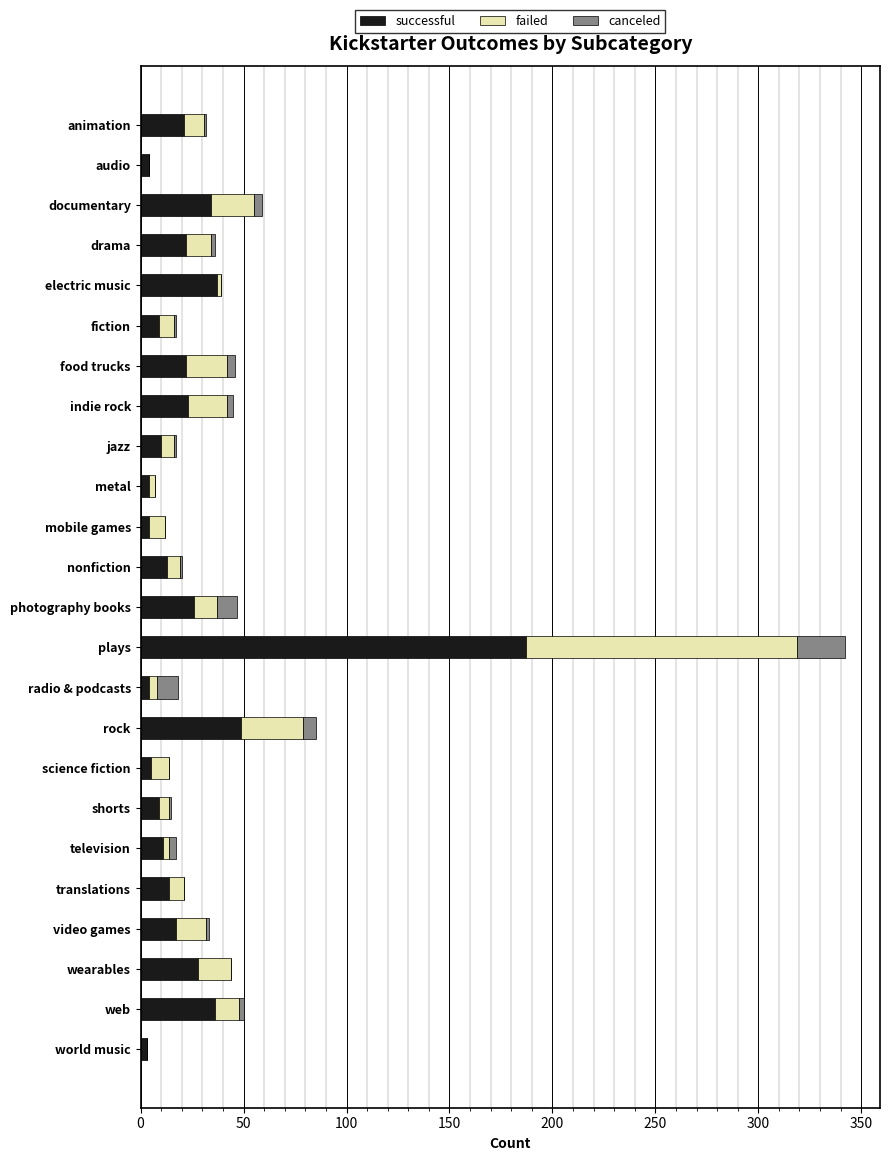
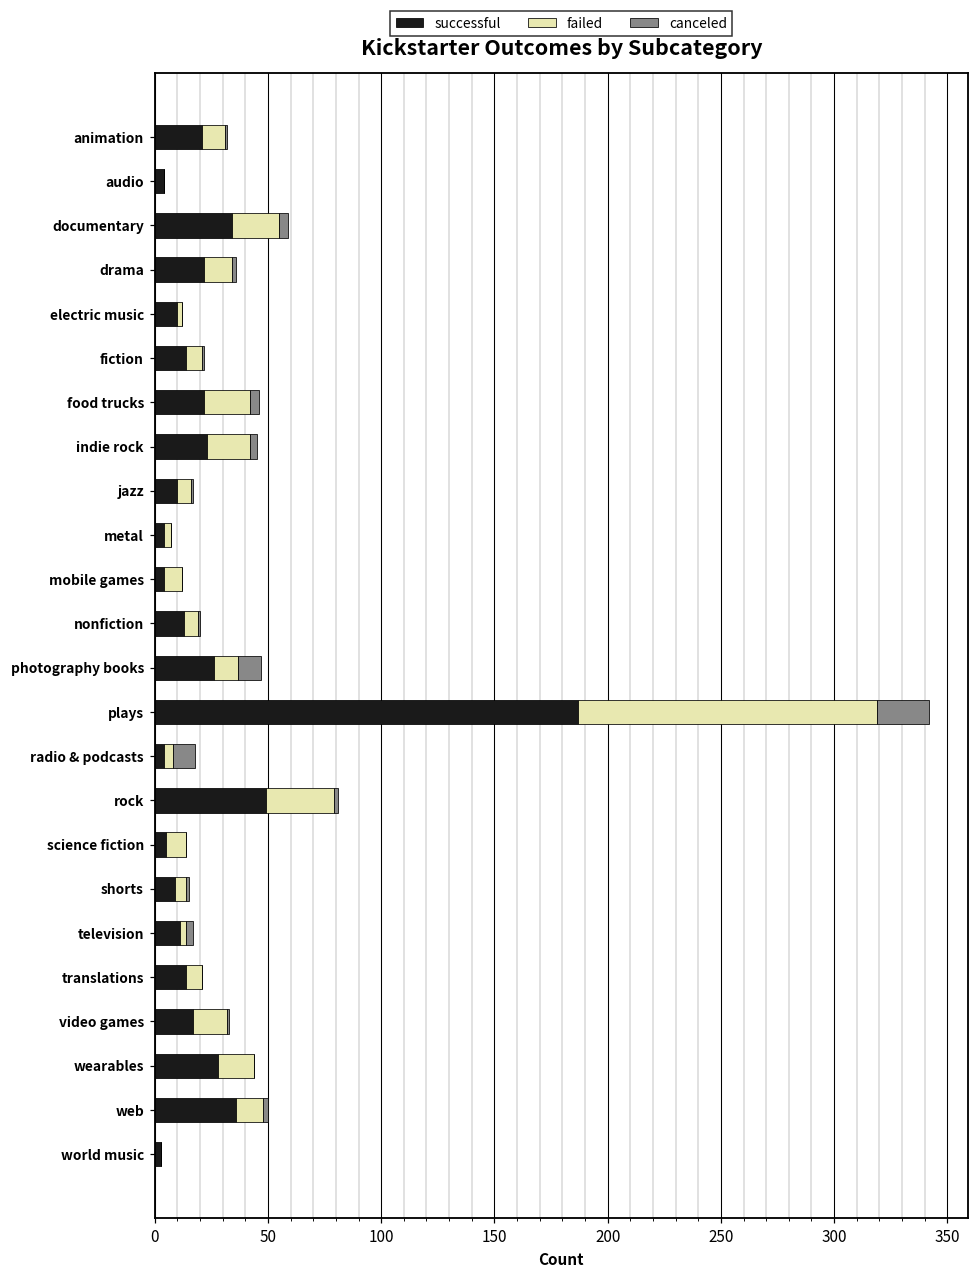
successful, electric music: 37 -> 10
successful, fiction: 9 -> 14
canceled, rock: 6 -> 2
